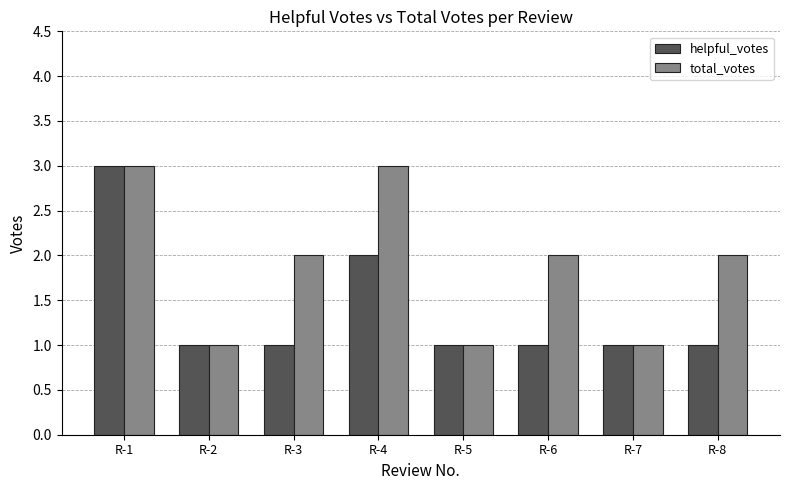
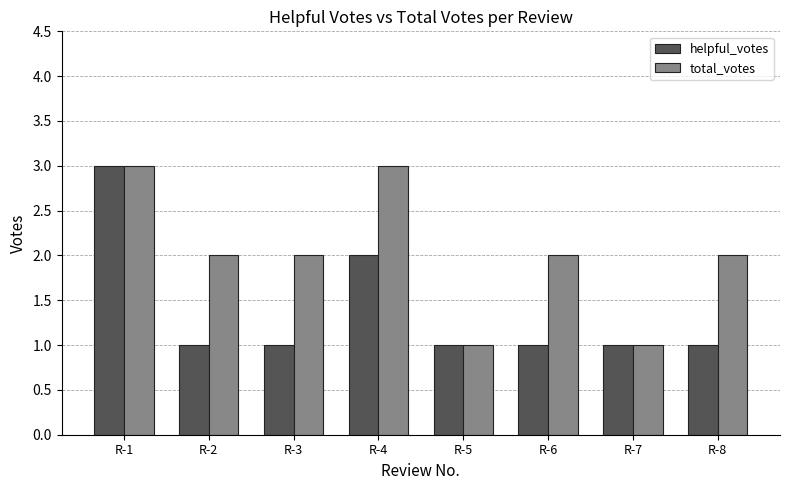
total_votes, R-2: 1 -> 2
